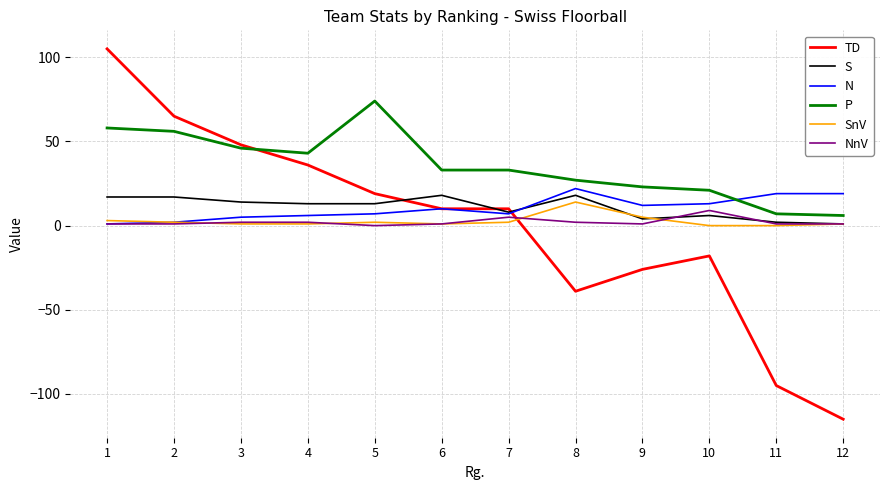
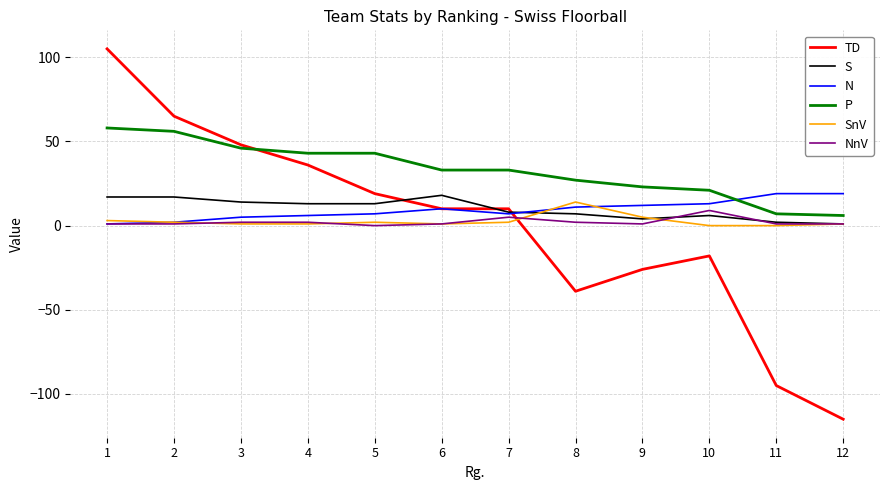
P, 5: 74 -> 43
S, 8: 18 -> 7
N, 8: 22 -> 11
